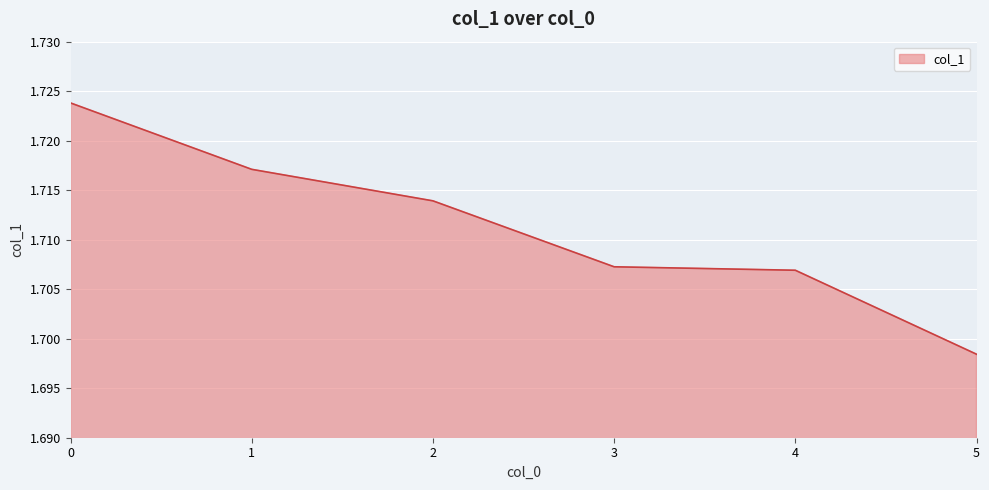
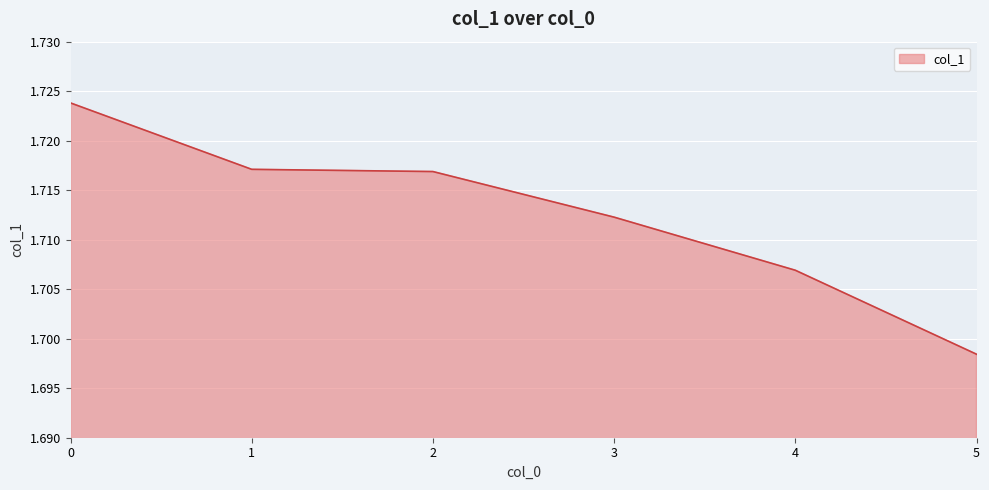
2: 1.714 -> 1.717
3: 1.707 -> 1.712
